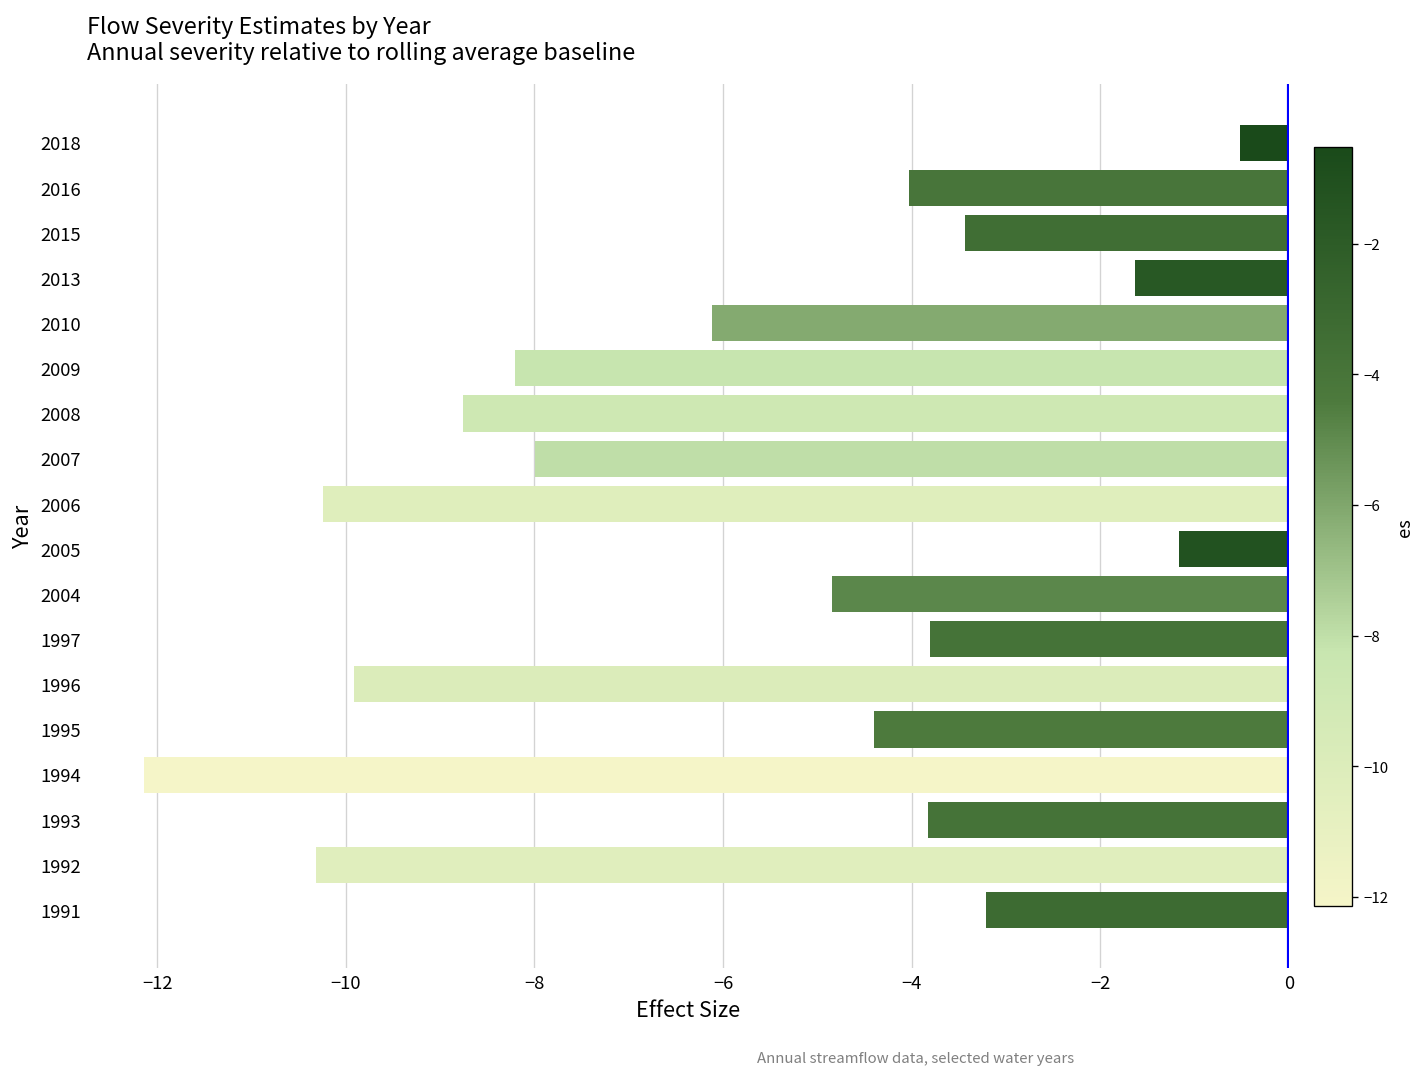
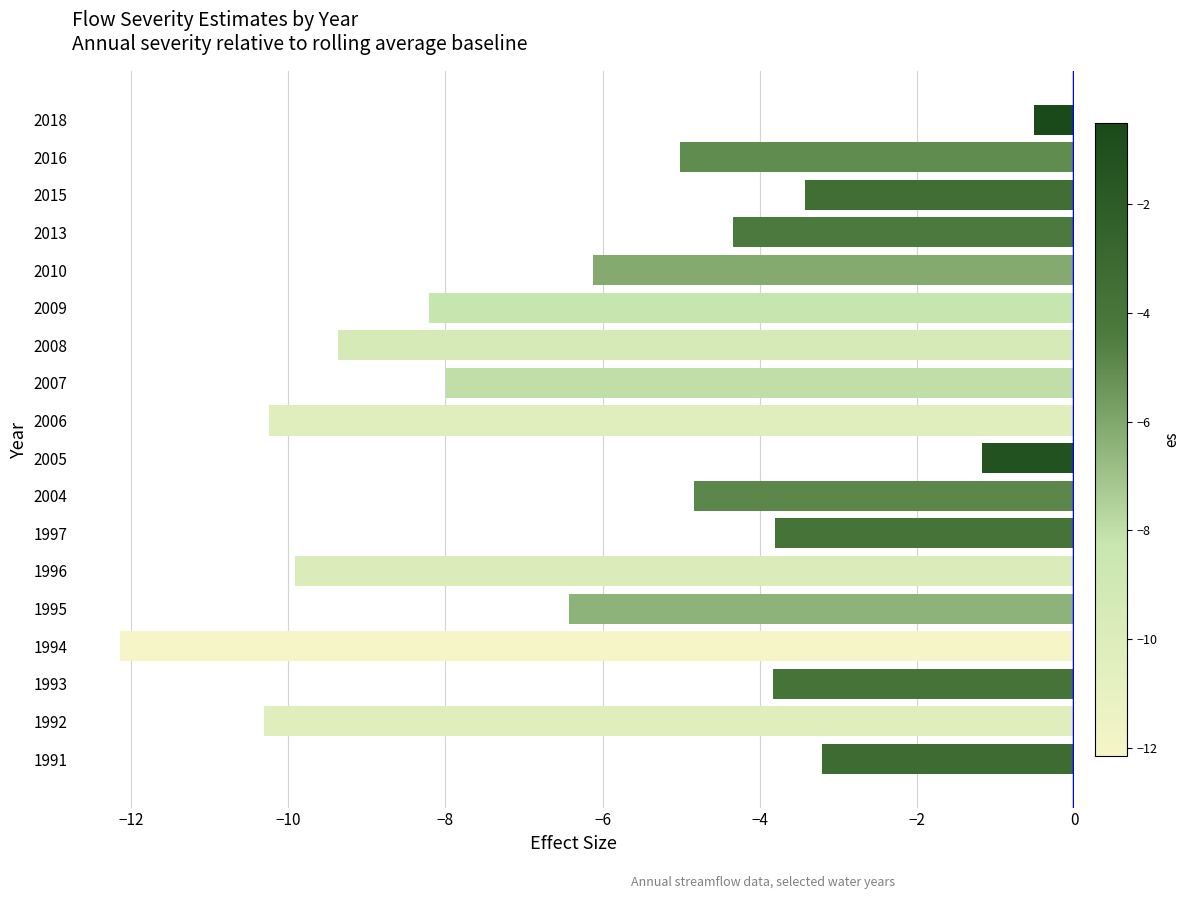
2016: -4.0 -> -5.0
2013: -1.6 -> -4.3
2008: -8.8 -> -9.4
1995: -4.4 -> -6.4
